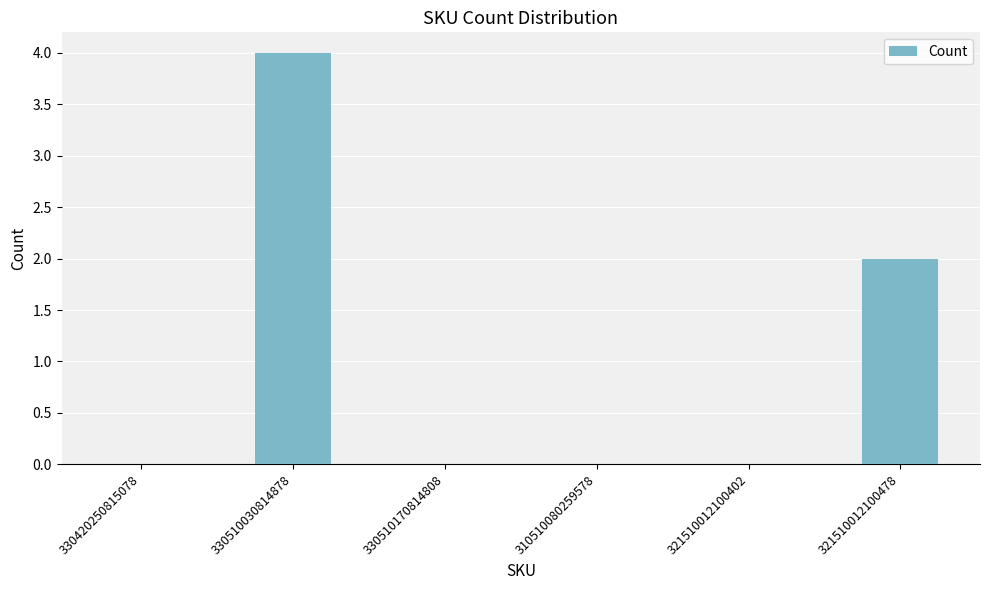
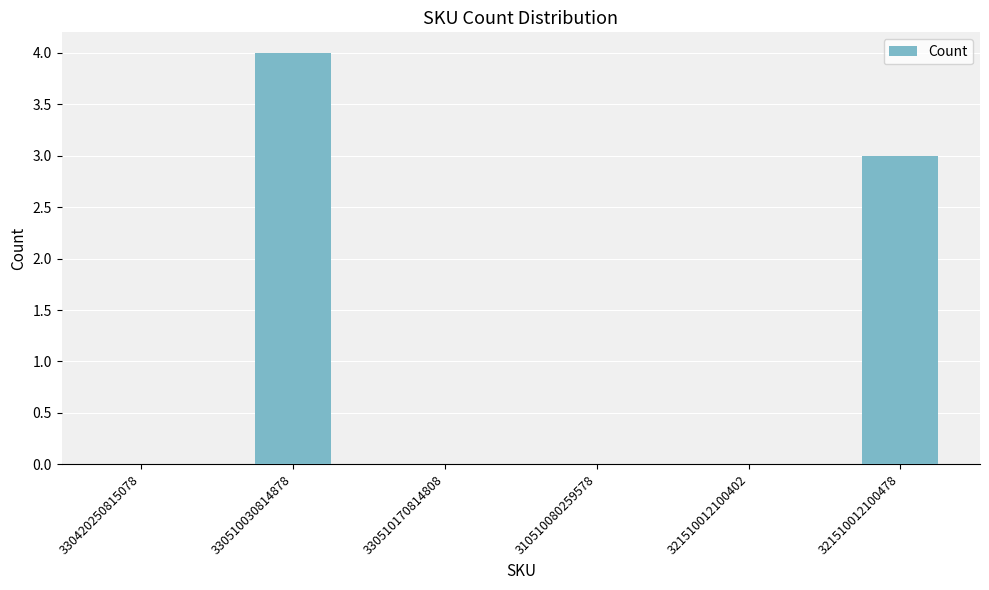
321510012100478: 2 -> 3
